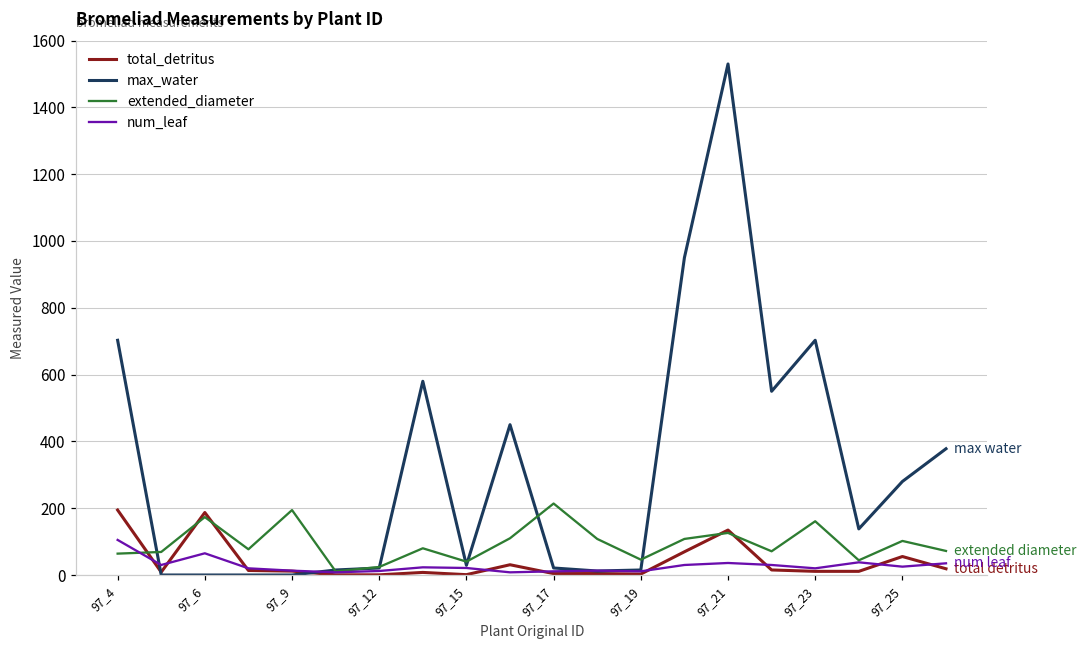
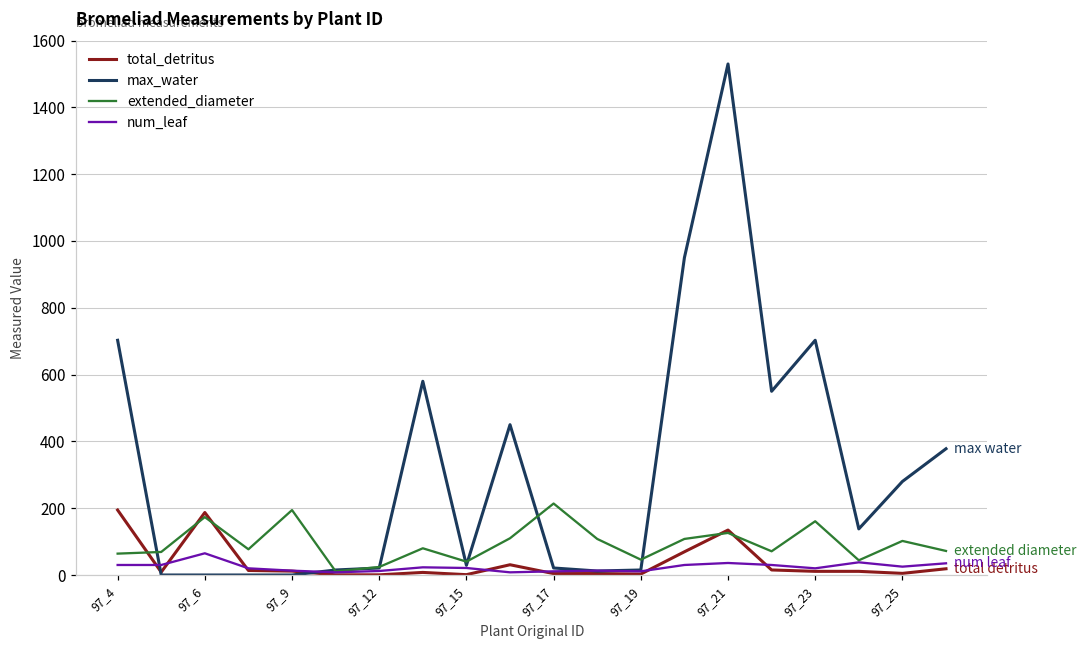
num_leaf, 97_4: 110 -> 30
total_detritus, 97_25: 60 -> 0
